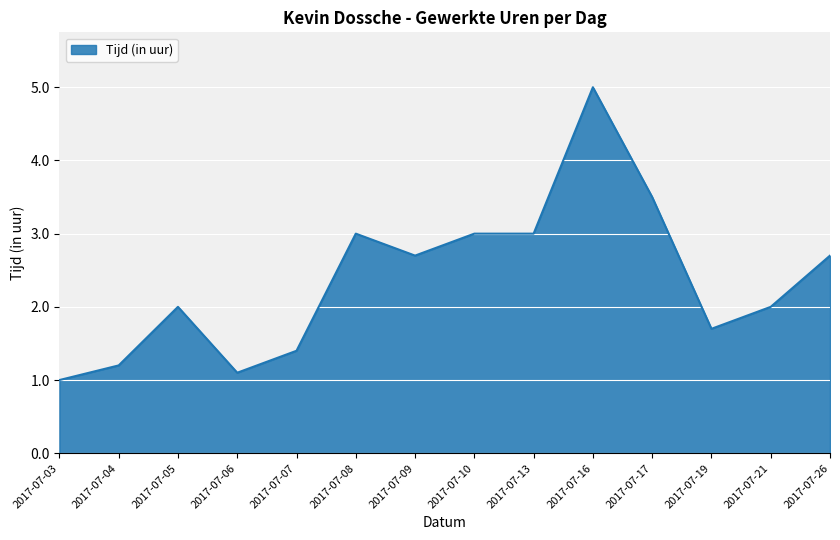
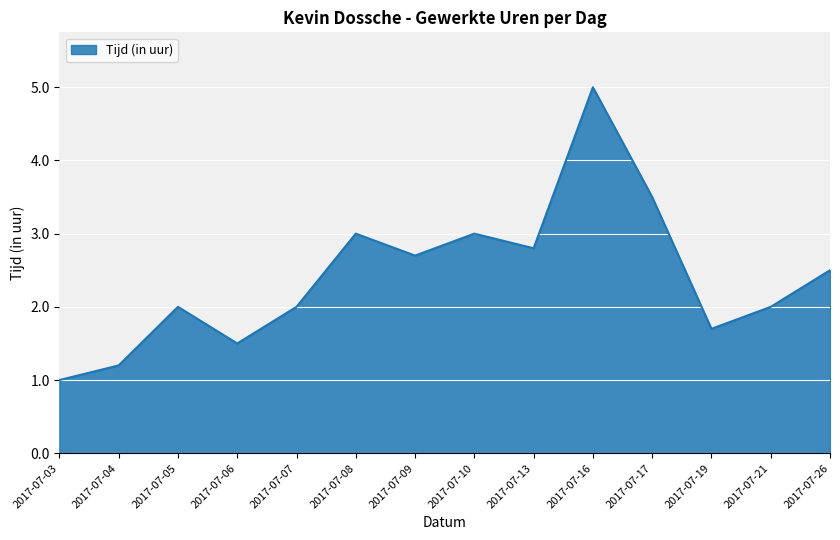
2017-07-06: 1.1 -> 1.5
2017-07-07: 1.4 -> 2.0
2017-07-13: 3.0 -> 2.8
2017-07-26: 2.7 -> 2.5
